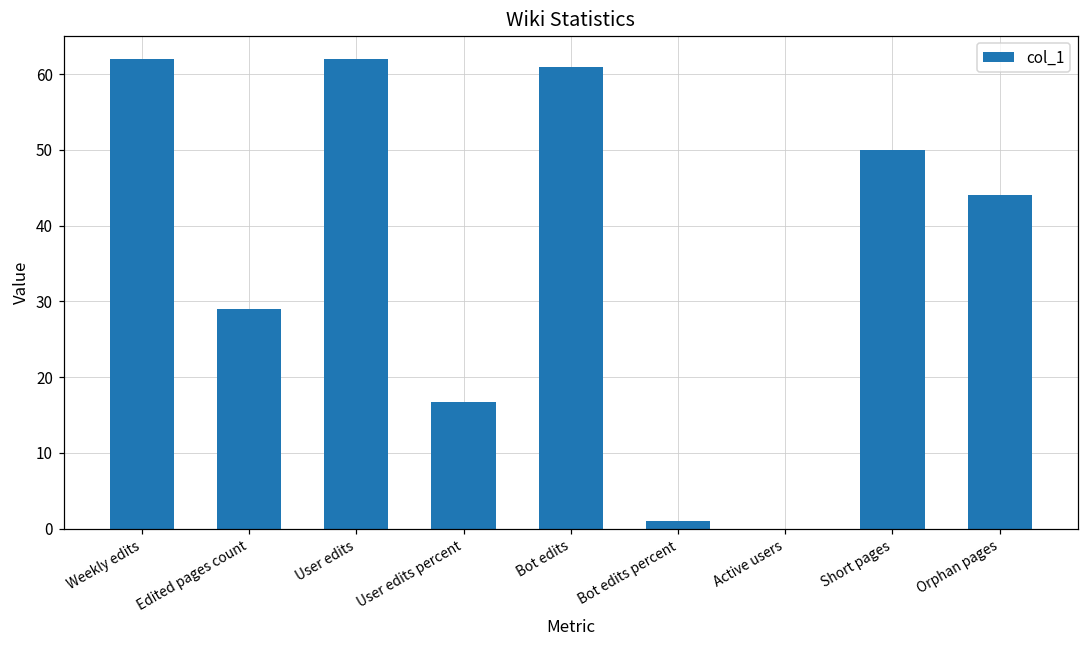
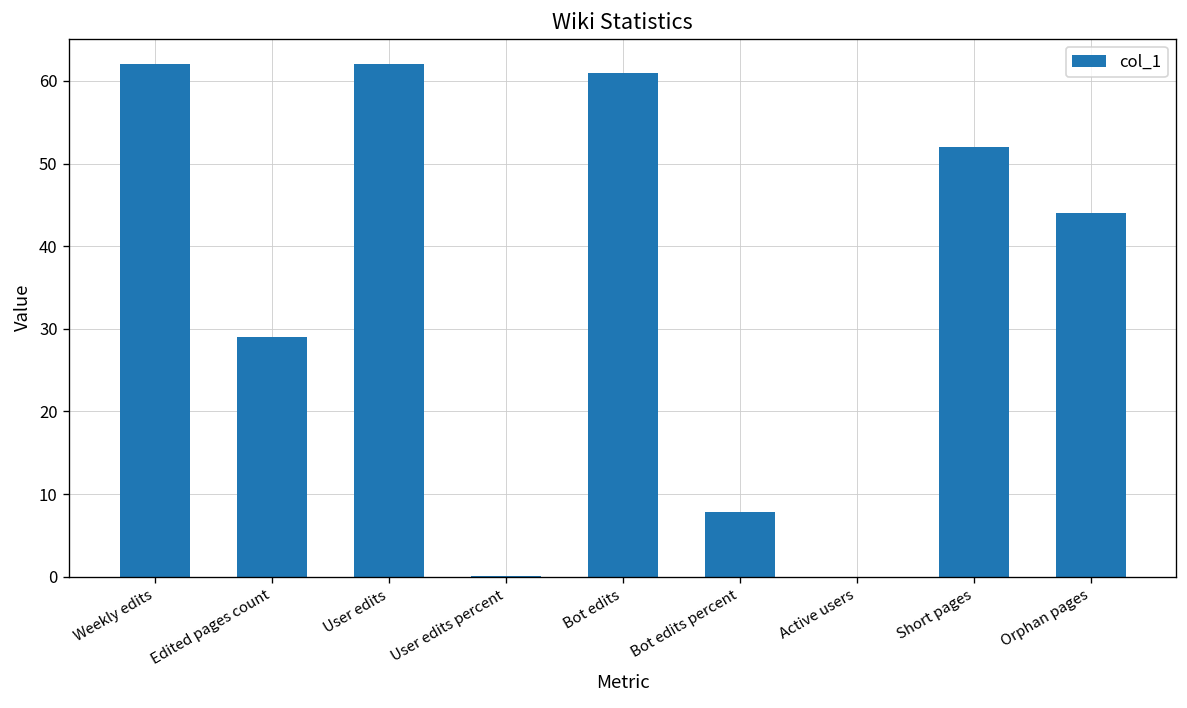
User edits percent: 17 -> 0
Bot edits percent: 1 -> 8
Short pages: 50 -> 52
